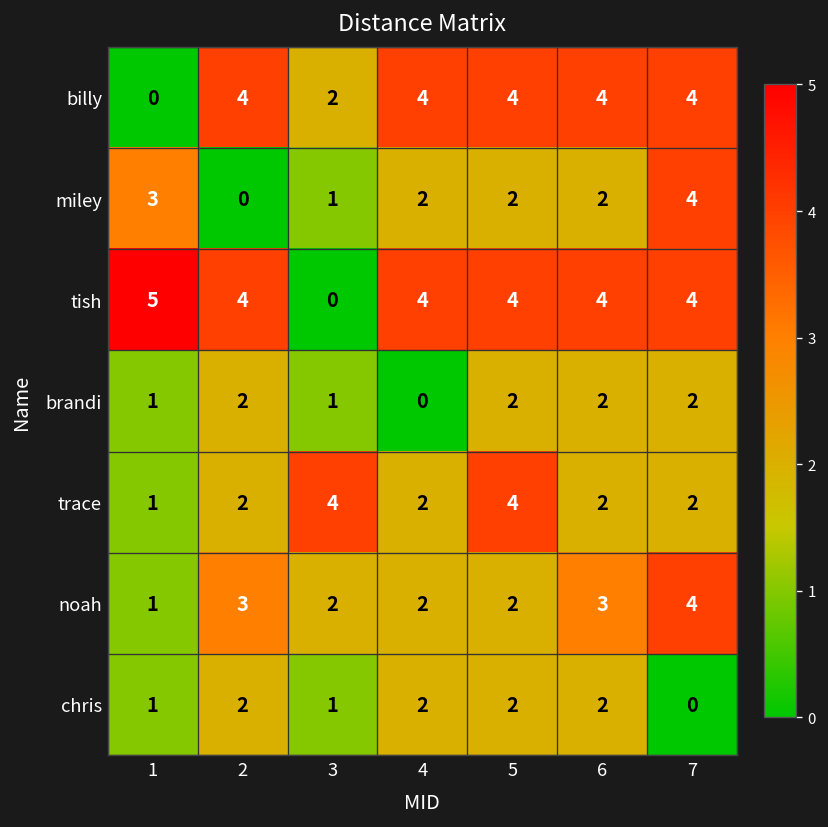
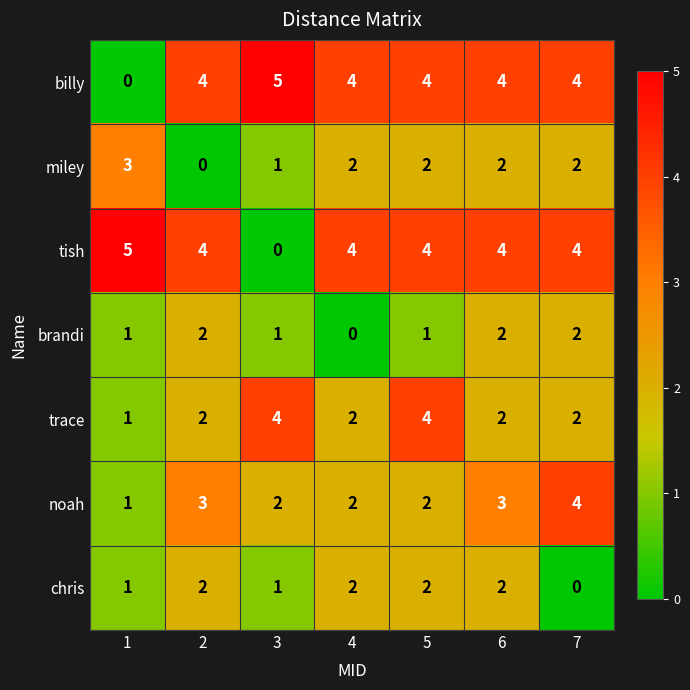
billy, 3: 2 -> 5
miley, 7: 4 -> 2
brandi, 5: 2 -> 1
